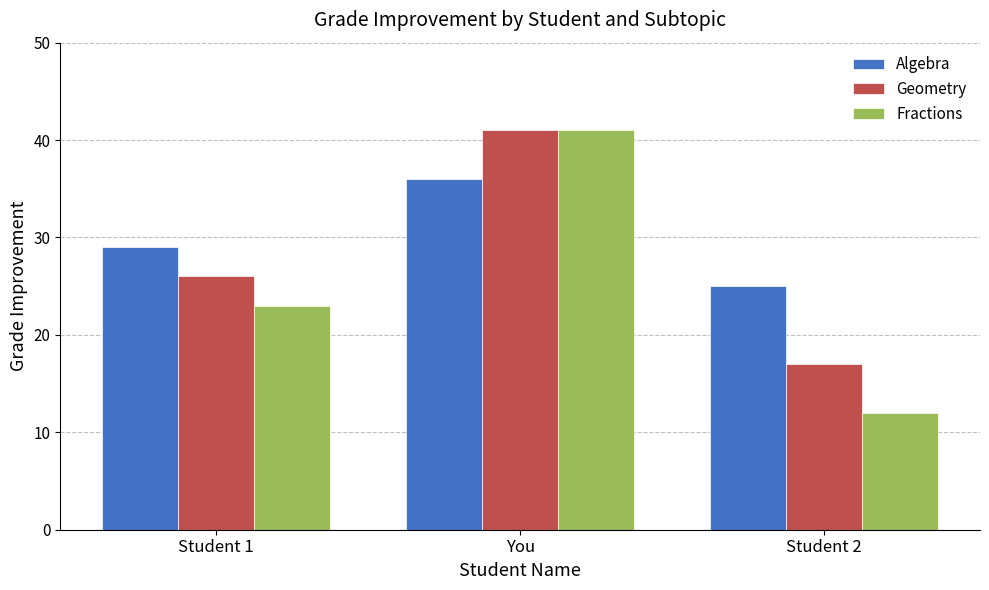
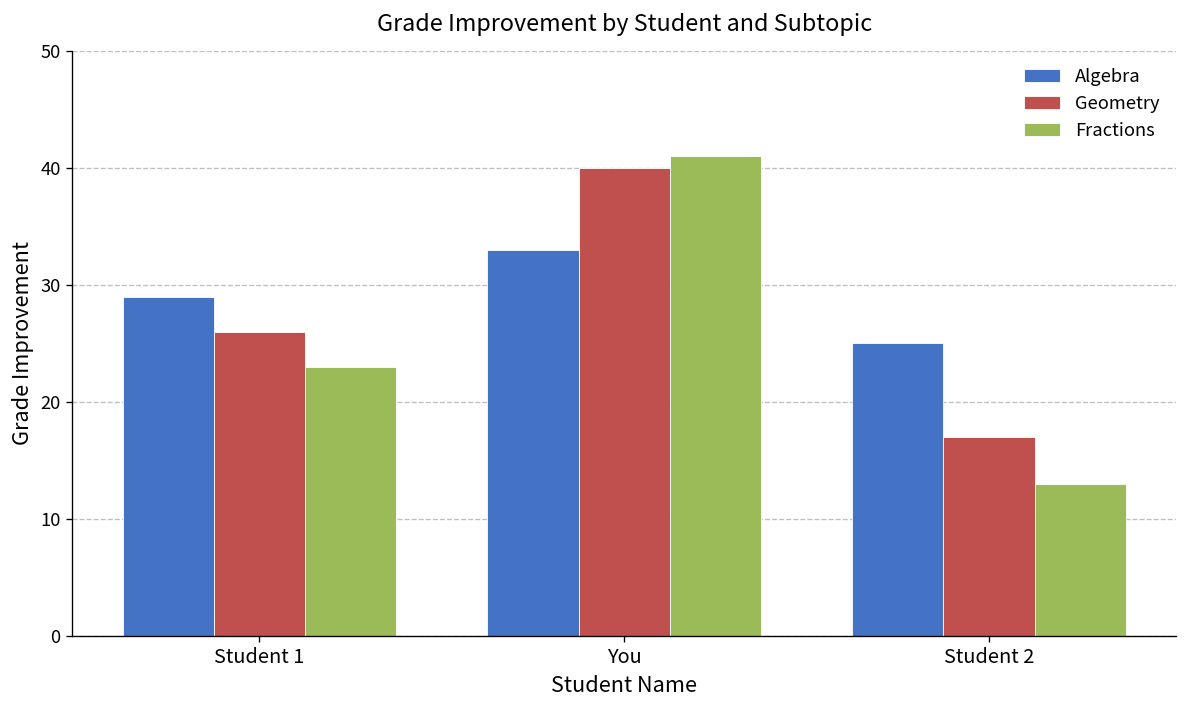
Algebra, You: 36 -> 33
Geometry, You: 41 -> 40
Fractions, Student 2: 12 -> 13
